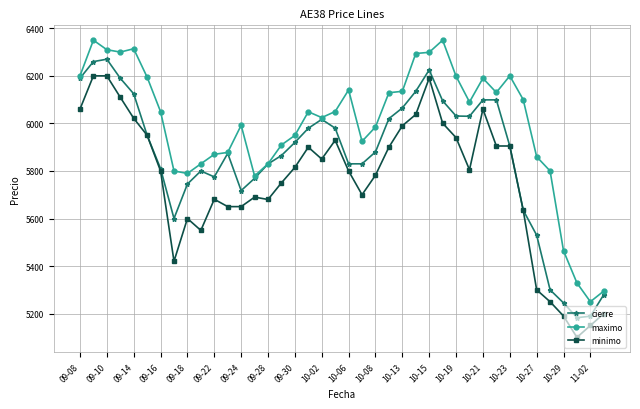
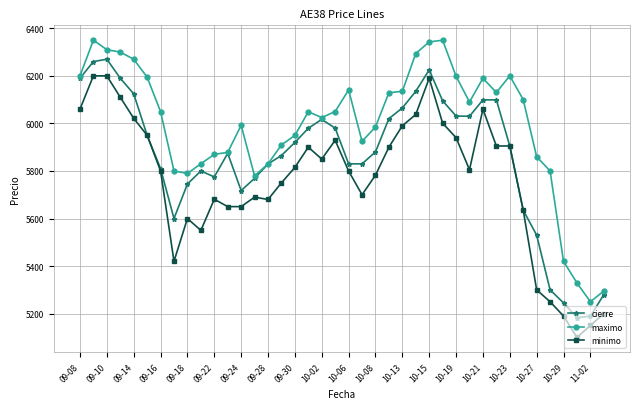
maximo, 09-14: 6310 -> 6270
maximo, 10-15: 6300 -> 6340
maximo, 10-29: 5460 -> 5420
